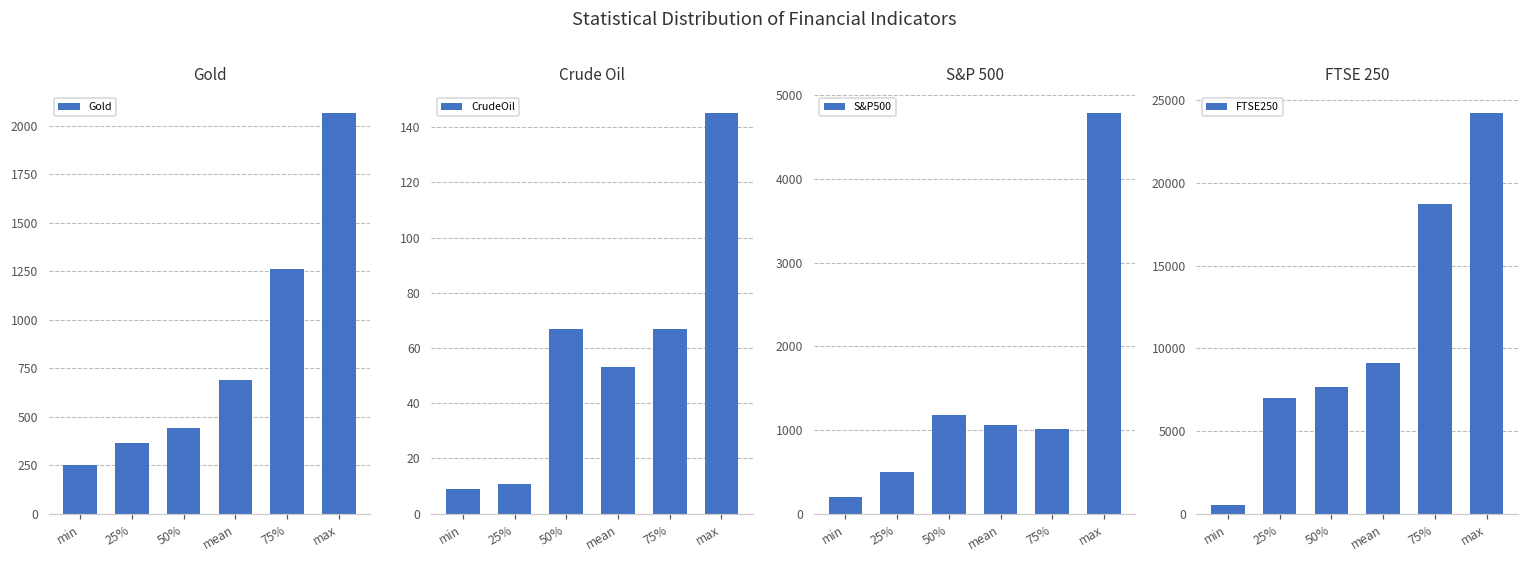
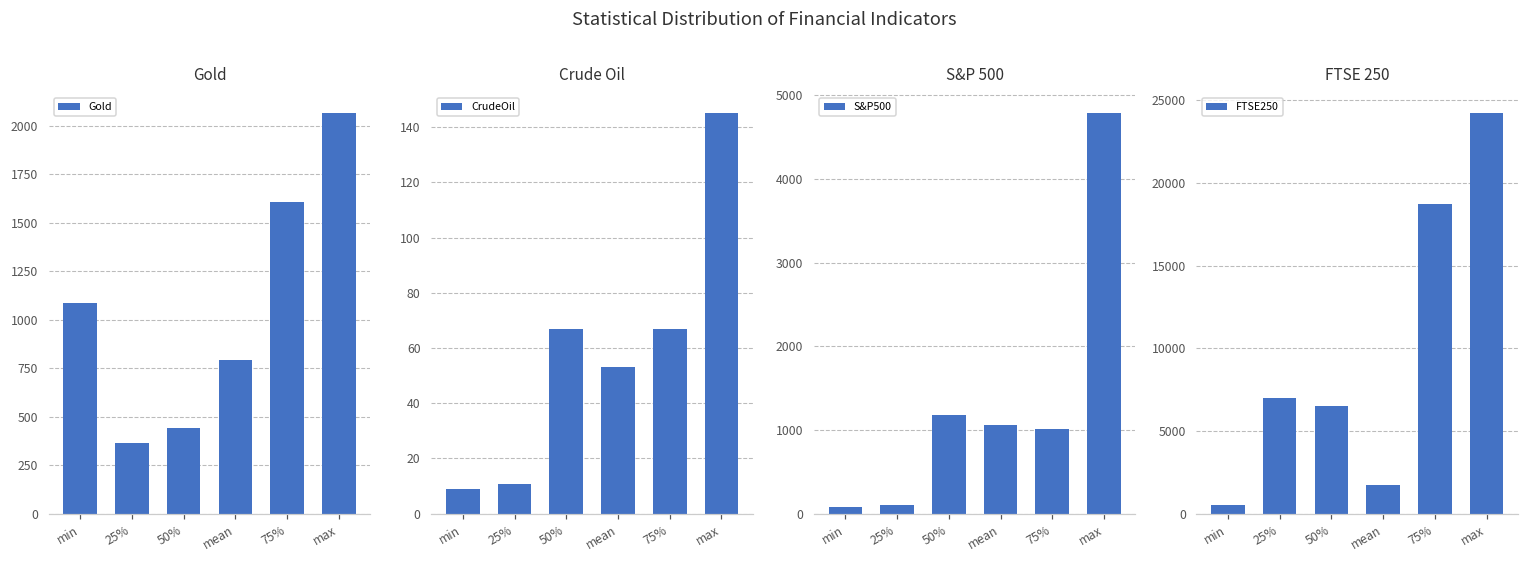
Gold, min: 250 -> 1090
Gold, mean: 690 -> 790
Gold, 75%: 1260 -> 1610
S&P 500, min: 200 -> 100
S&P 500, 25%: 500 -> 100
FTSE 250, 50%: 7700 -> 6500
FTSE 250, mean: 9100 -> 1700
